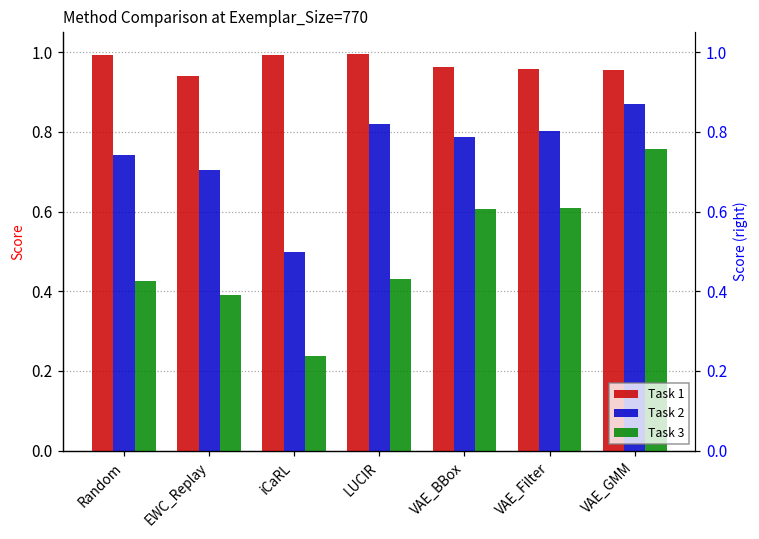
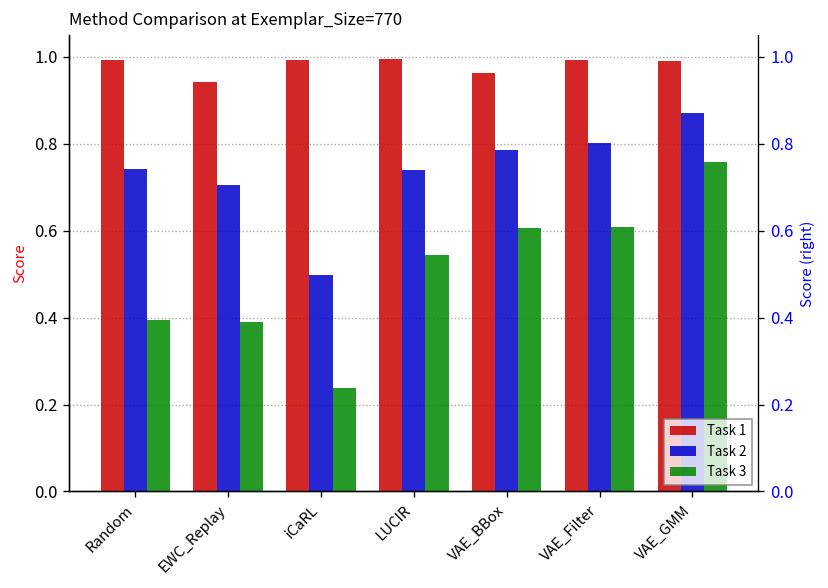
Task 3, Random: 0.43 -> 0.39
Task 2, LUCIR: 0.82 -> 0.74
Task 3, LUCIR: 0.43 -> 0.54
Task 1, VAE_Filter: 0.96 -> 0.99
Task 1, VAE_GMM: 0.96 -> 0.99
